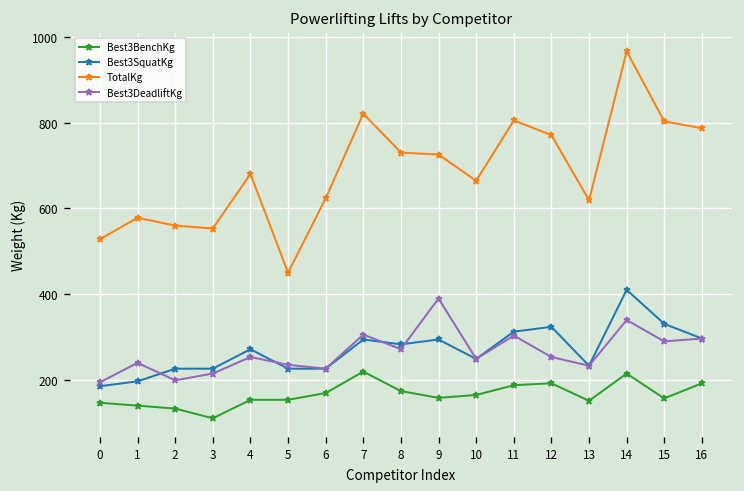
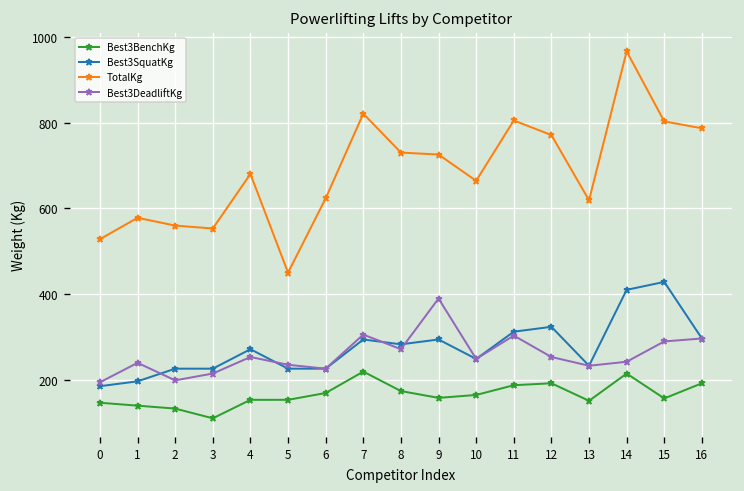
Best3DeadliftKg, 14: 340 -> 240
Best3SquatKg, 15: 330 -> 430
